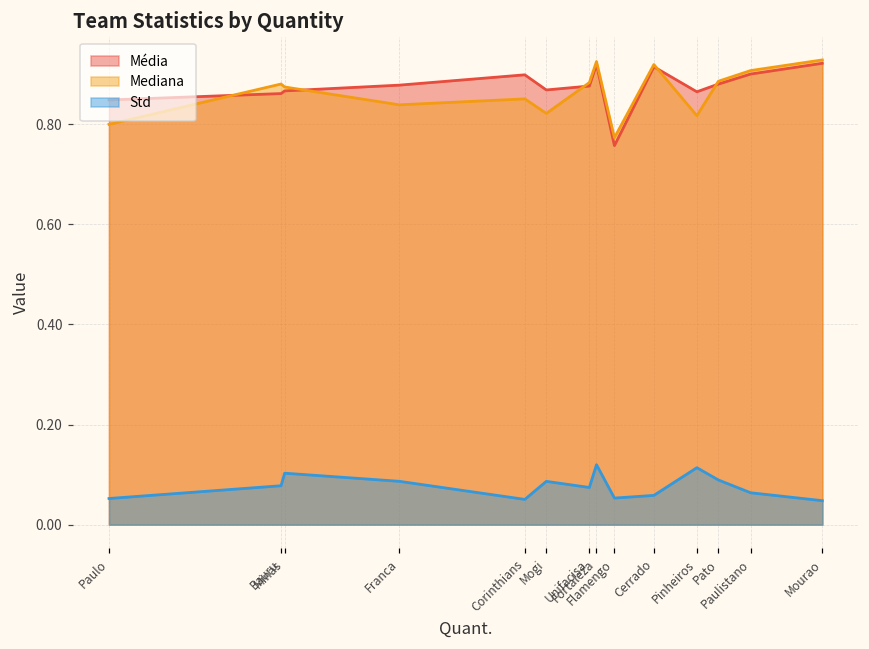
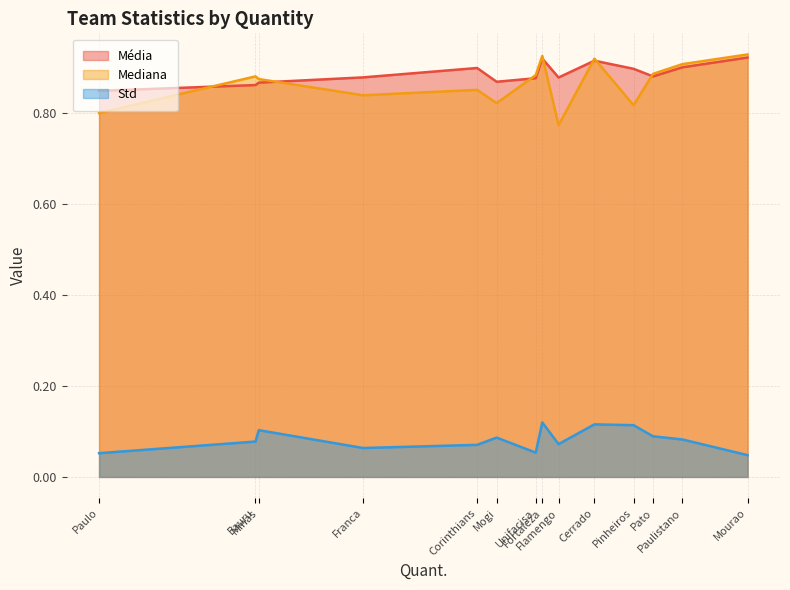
Std, Franca: 0.09 -> 0.06
Std, Corinthians: 0.05 -> 0.07
Std, Unifacisa: 0.07 -> 0.05
Média, Flamengo: 0.76 -> 0.88
Std, Flamengo: 0.05 -> 0.07
Std, Cerrado: 0.06 -> 0.12
Média, Pinheiros: 0.86 -> 0.90
Std, Paulistano: 0.06 -> 0.08
